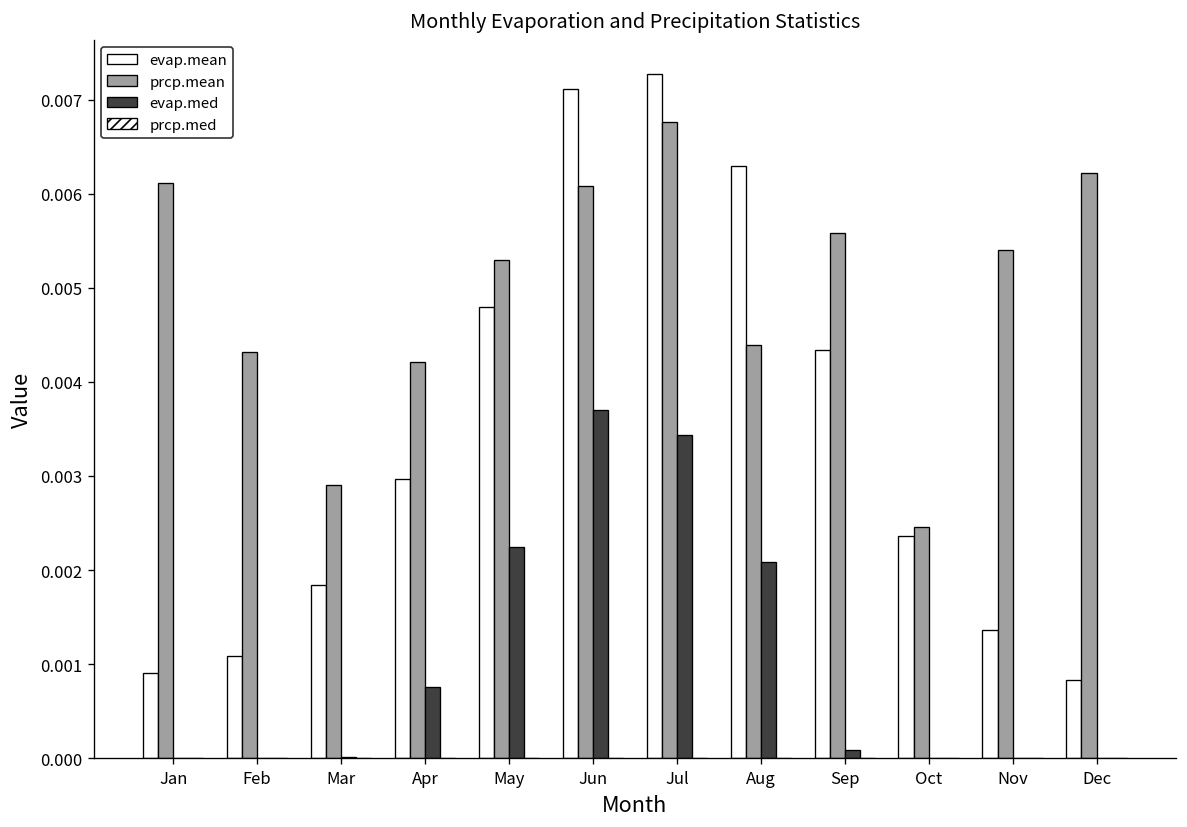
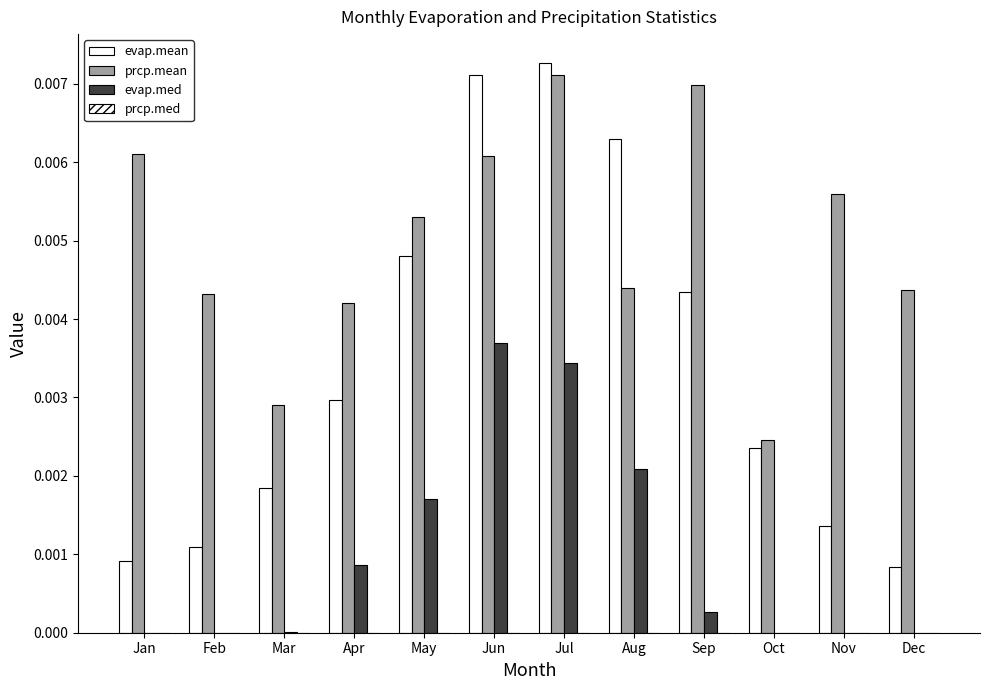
evap.med, Apr: 0.0008 -> 0.0009
evap.med, May: 0.0022 -> 0.0017
prcp.mean, Jul: 0.0068 -> 0.0071
prcp.mean, Sep: 0.0056 -> 0.0070
evap.med, Sep: 0.0001 -> 0.0003
prcp.mean, Nov: 0.0054 -> 0.0056
prcp.mean, Dec: 0.0062 -> 0.0044
